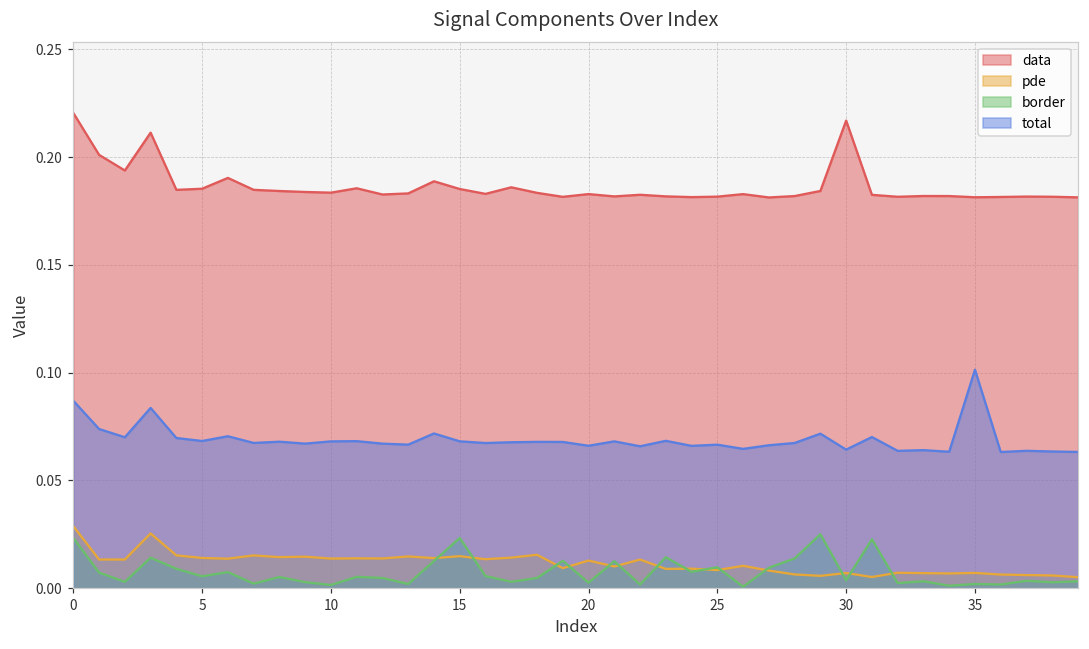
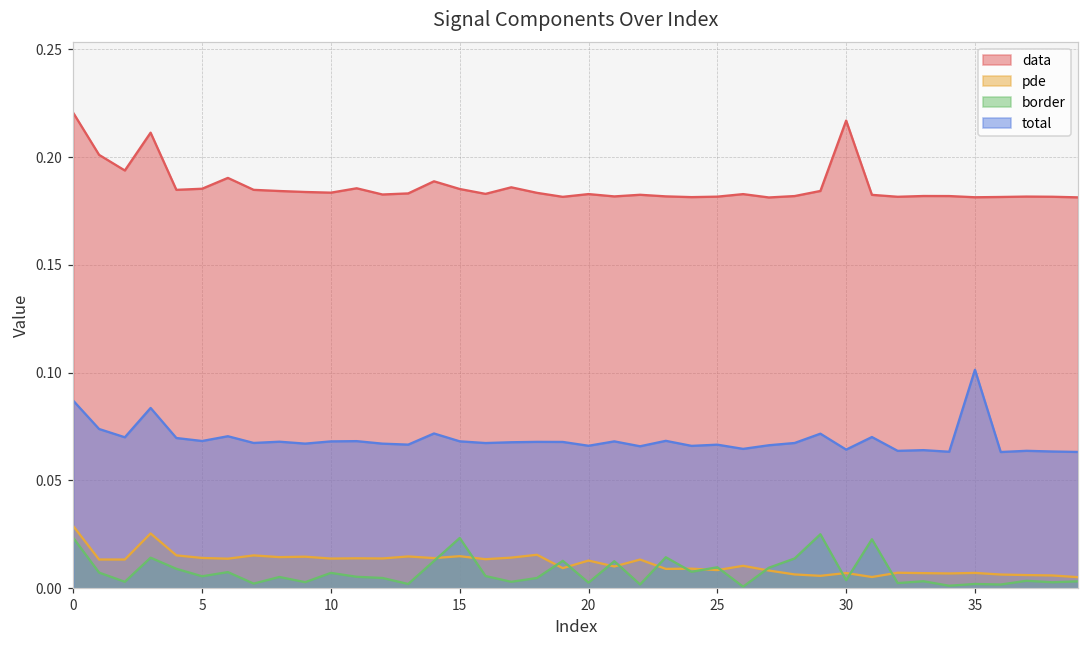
border, 10: 0.001 -> 0.007
